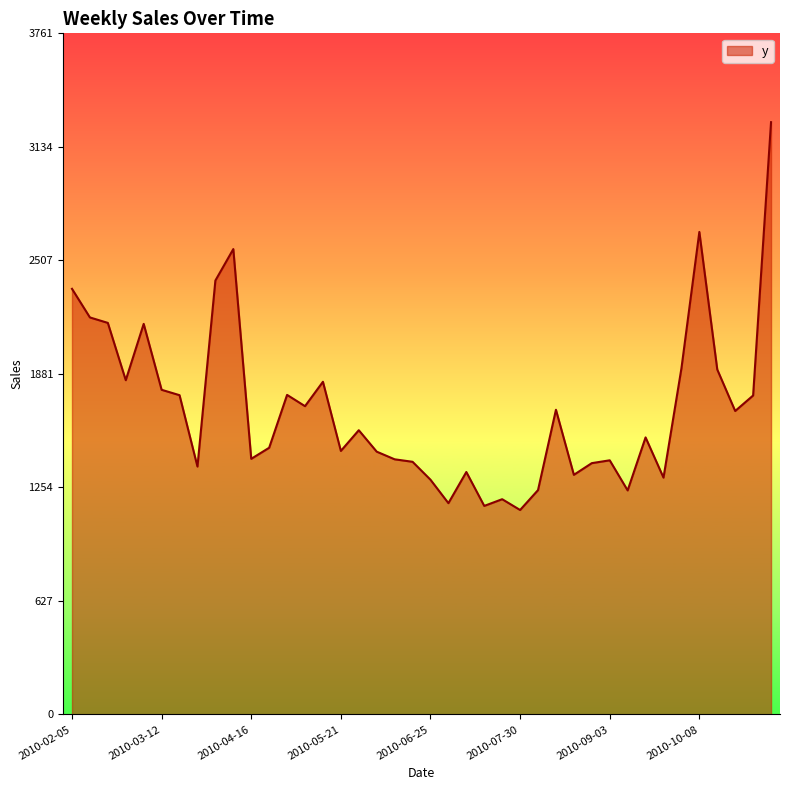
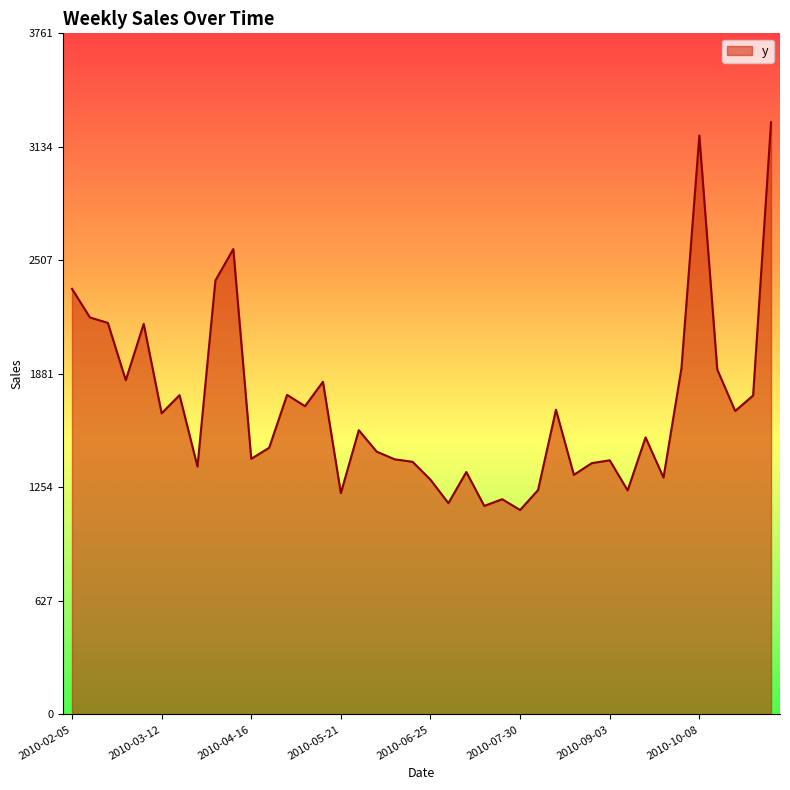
2010-03-12: 1790 -> 1660
2010-05-21: 1460 -> 1220
2010-10-08: 2660 -> 3200
